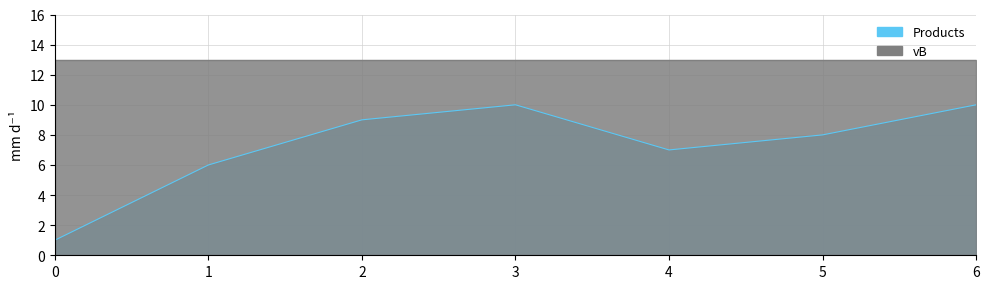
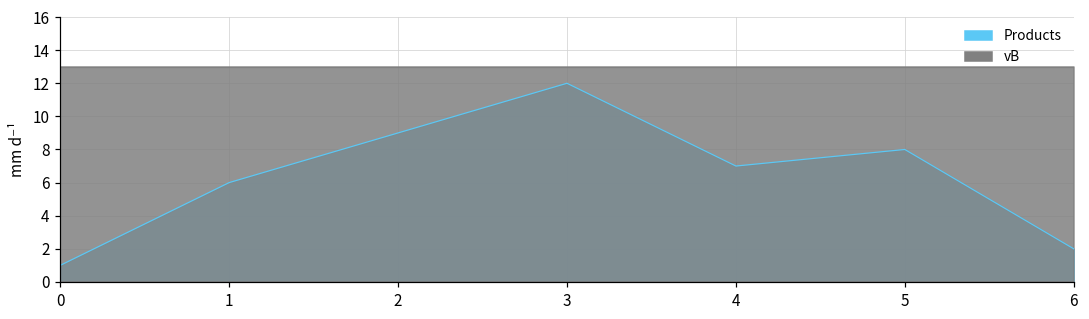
Products, 3: 10 -> 12
Products, 6: 10 -> 2
